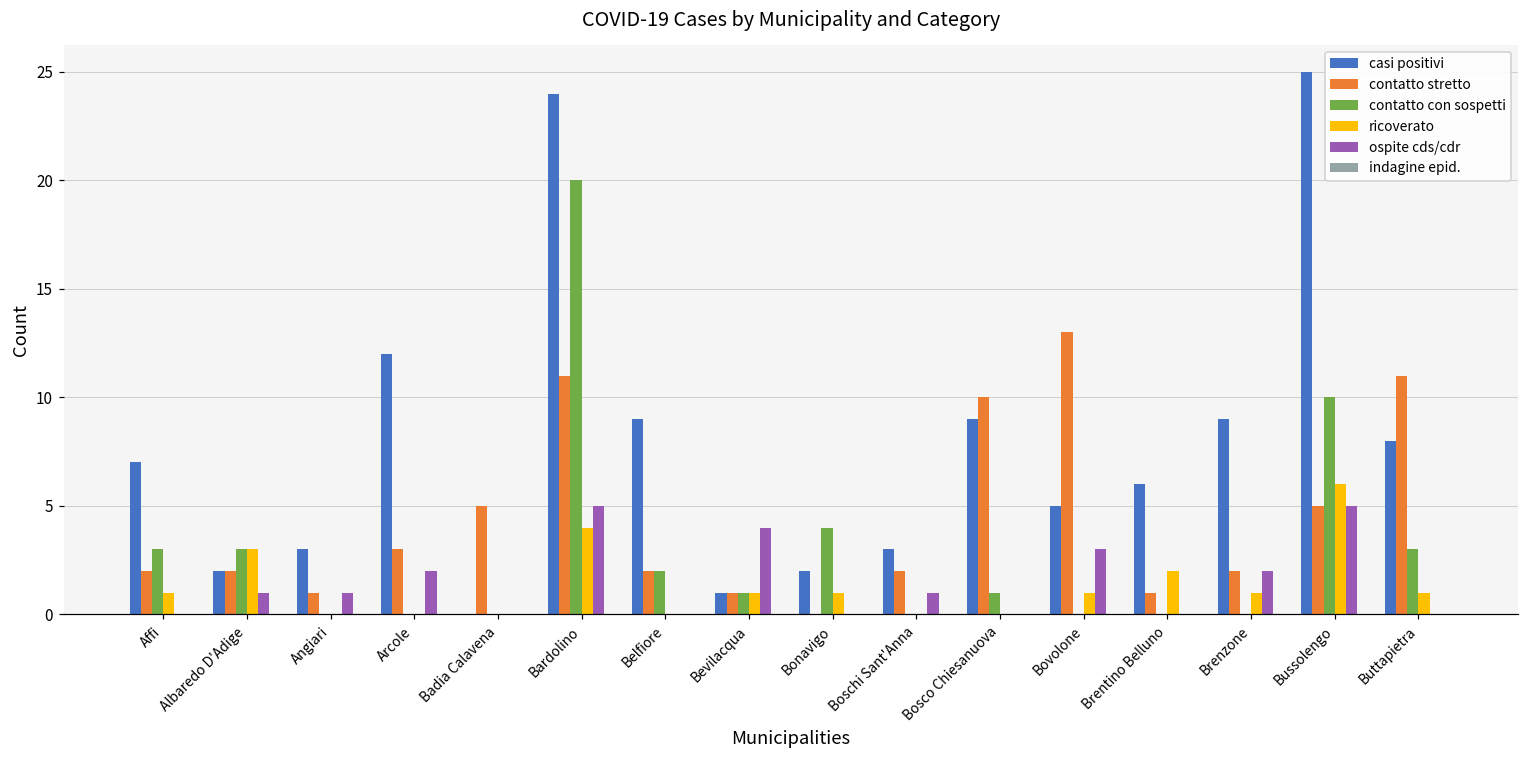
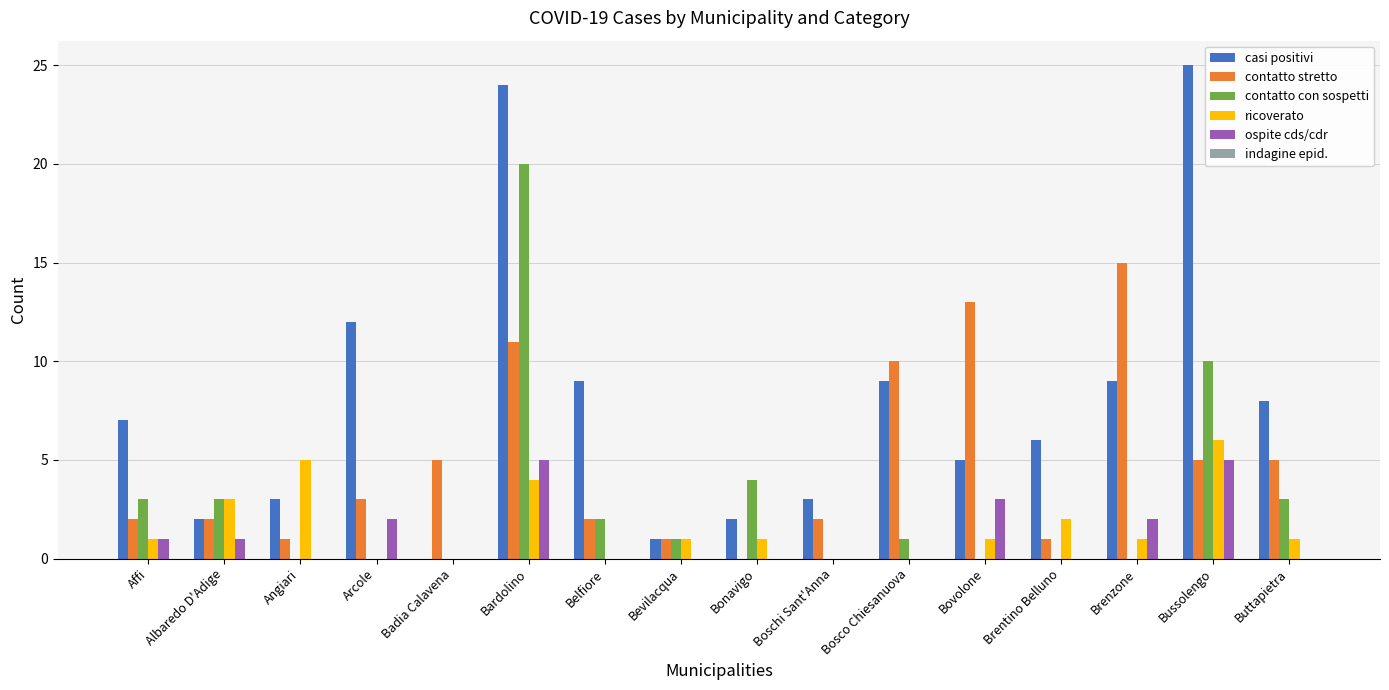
ospite cds/cdr, Affi: 0 -> 1
ricoverato, Angiari: 0 -> 5
ospite cds/cdr, Angiari: 1 -> 0
ospite cds/cdr, Bevilacqua: 4 -> 0
ospite cds/cdr, Boschi Sant'Anna: 1 -> 0
contatto stretto, Brenzone: 2 -> 15
contatto stretto, Buttapietra: 11 -> 5
